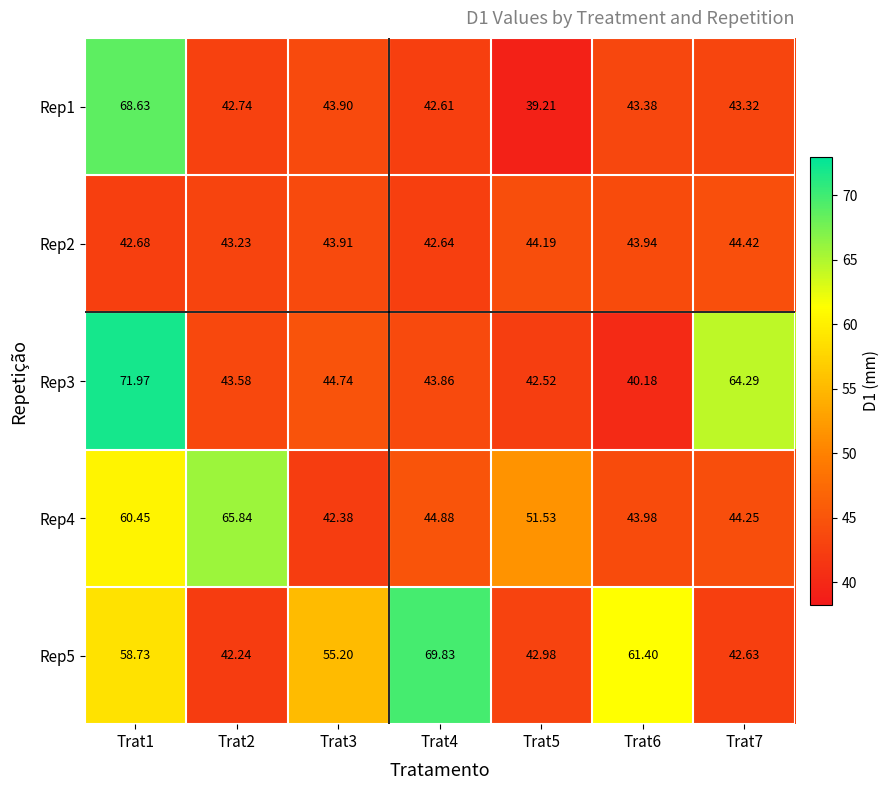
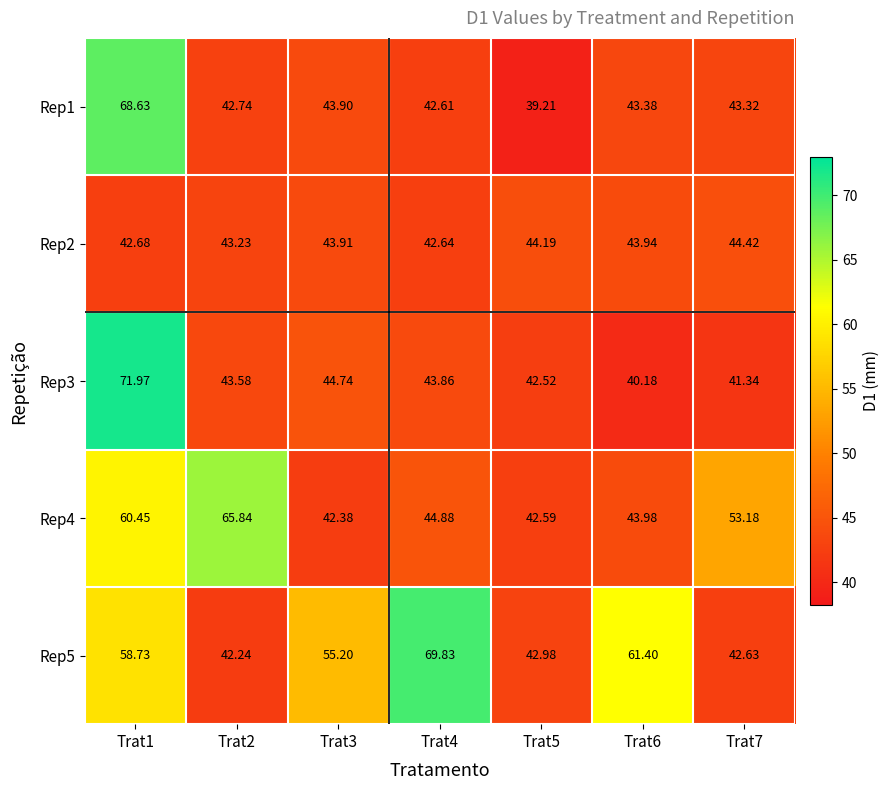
Rep3, Trat7: 64.29 -> 41.34
Rep4, Trat5: 51.53 -> 42.59
Rep4, Trat7: 44.25 -> 53.18
